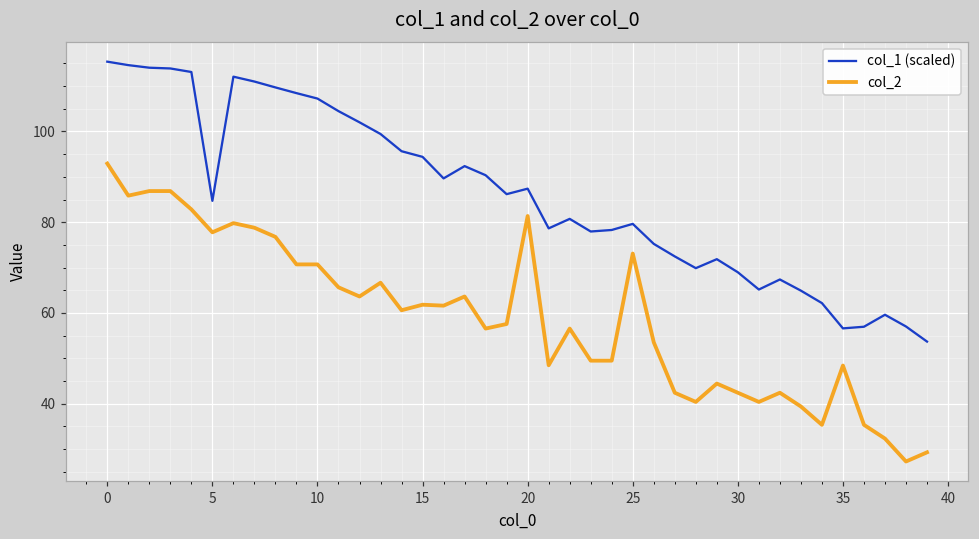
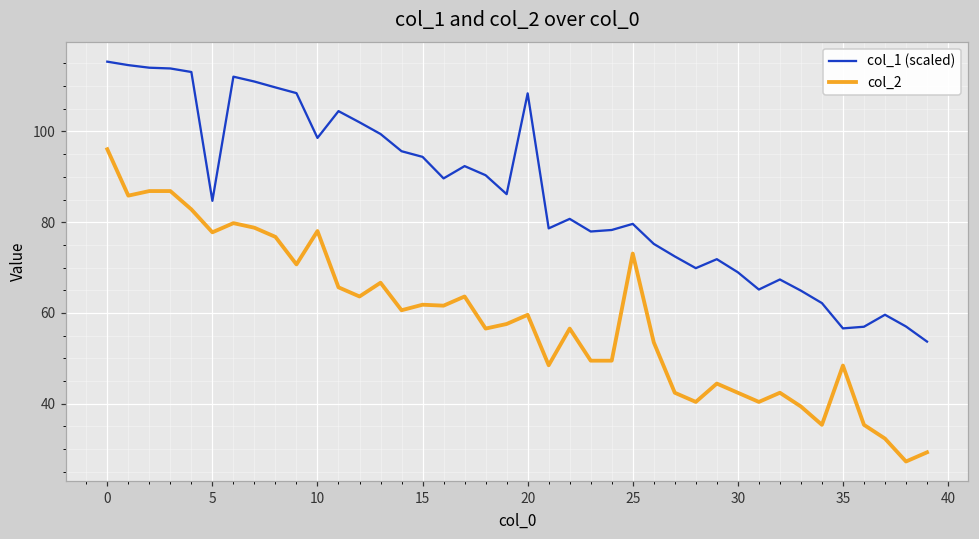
col_2, 0: 93 -> 96
col_1 (scaled), 10: 107 -> 99
col_2, 10: 71 -> 78
col_1 (scaled), 20: 87 -> 108
col_2, 20: 81 -> 60
